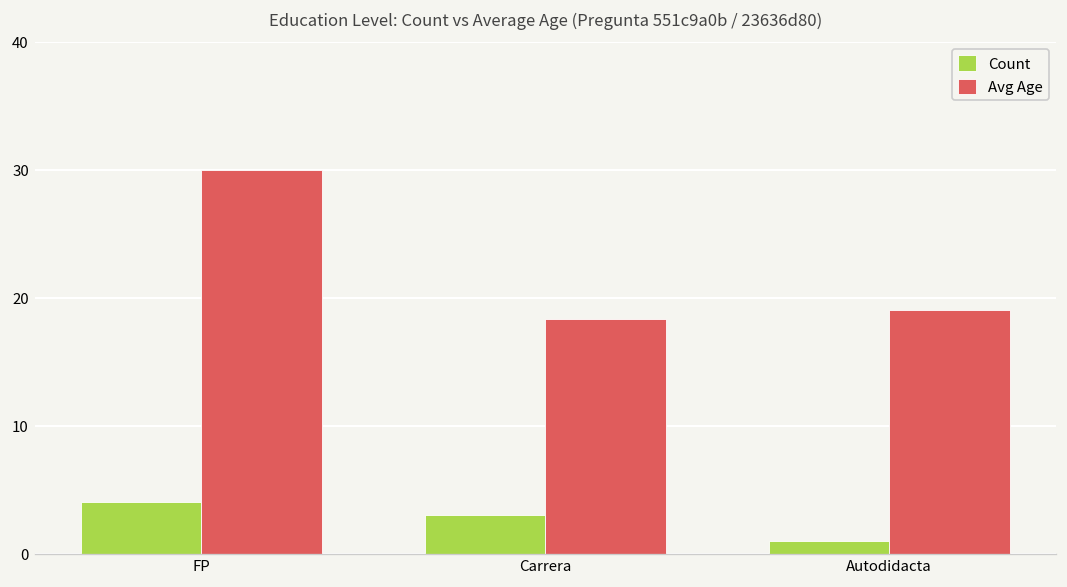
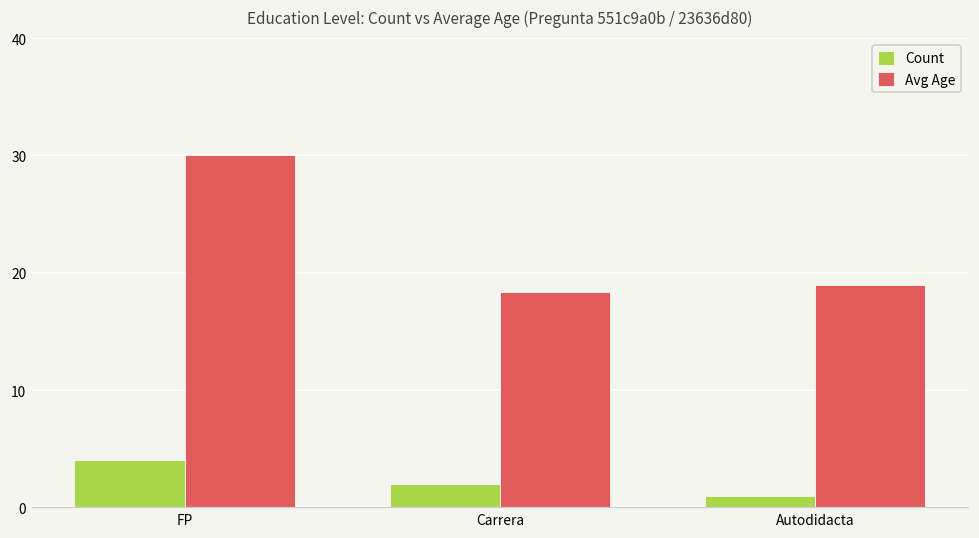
Count, Carrera: 3 -> 2
